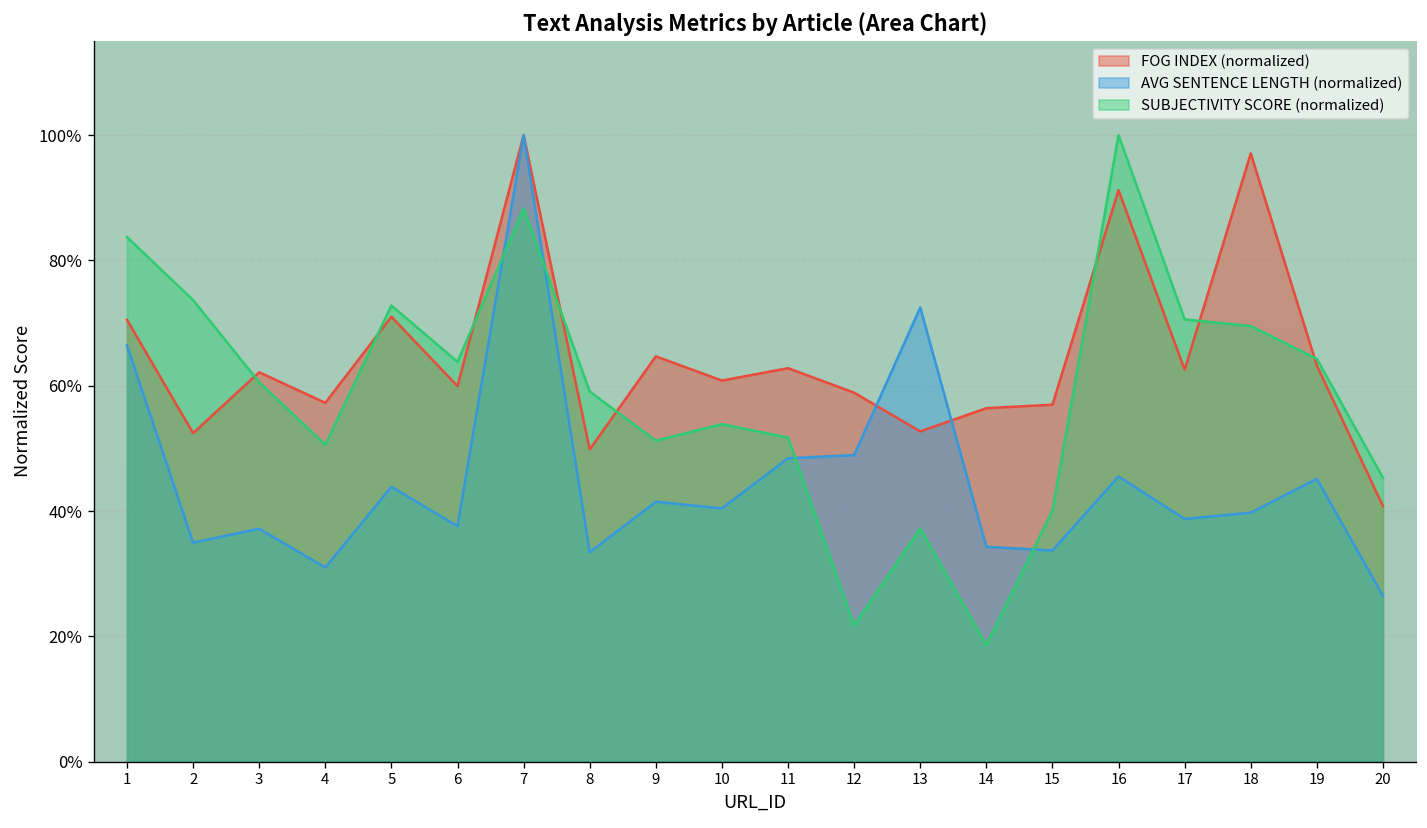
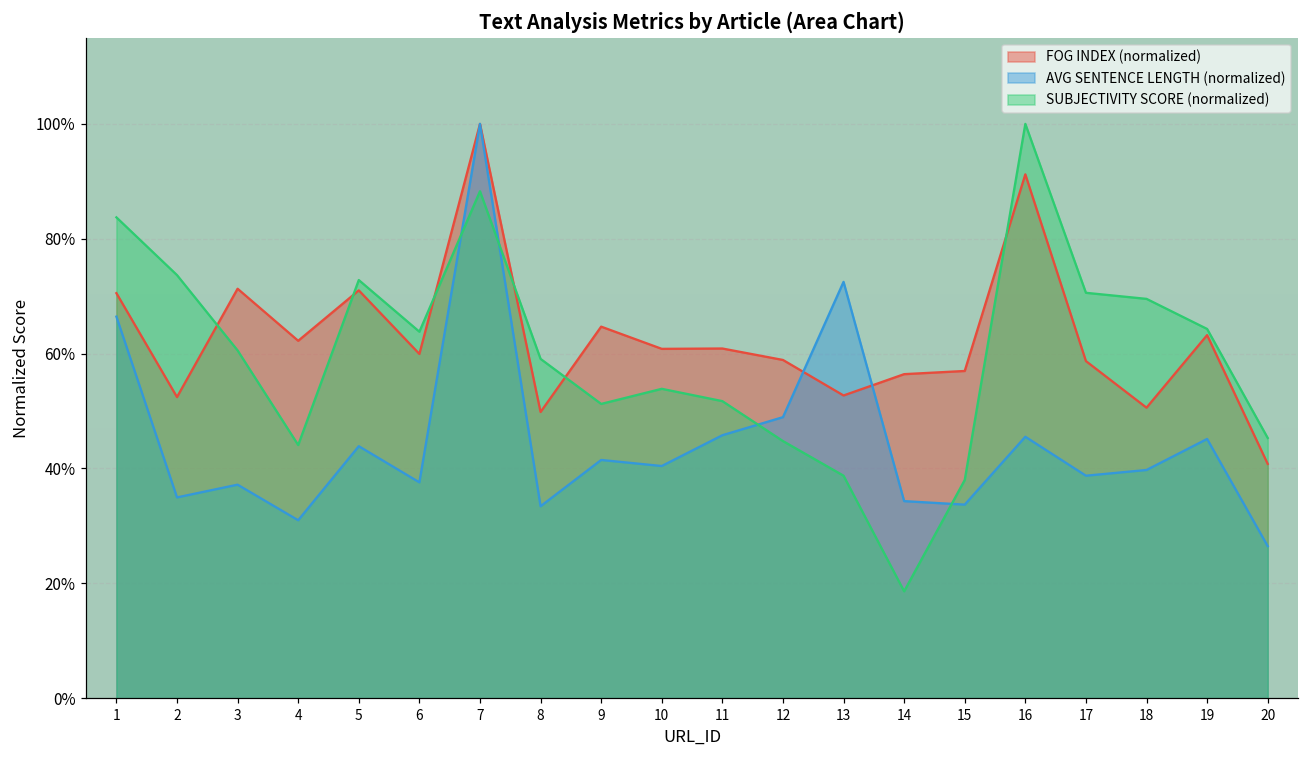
FOG INDEX (normalized), 3: 62% -> 71%
FOG INDEX (normalized), 4: 57% -> 62%
SUBJECTIVITY SCORE (normalized), 4: 51% -> 44%
FOG INDEX (normalized), 11: 63% -> 61%
AVG SENTENCE LENGTH (normalized), 11: 48% -> 46%
SUBJECTIVITY SCORE (normalized), 12: 22% -> 45%
SUBJECTIVITY SCORE (normalized), 13: 37% -> 39%
SUBJECTIVITY SCORE (normalized), 15: 40% -> 38%
FOG INDEX (normalized), 17: 63% -> 59%
FOG INDEX (normalized), 18: 97% -> 51%
